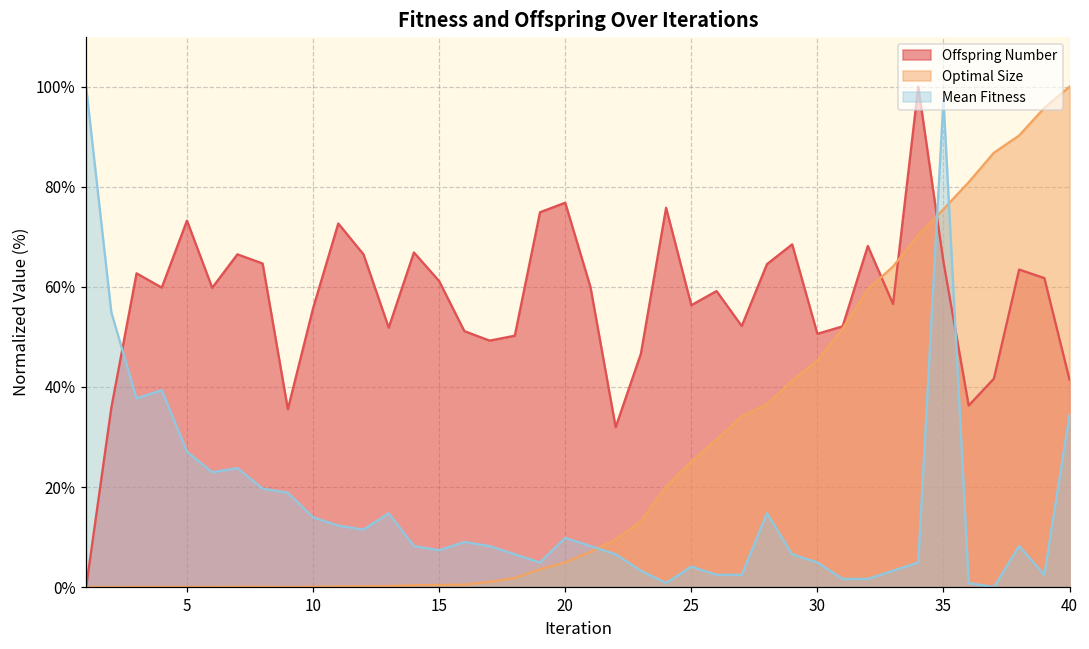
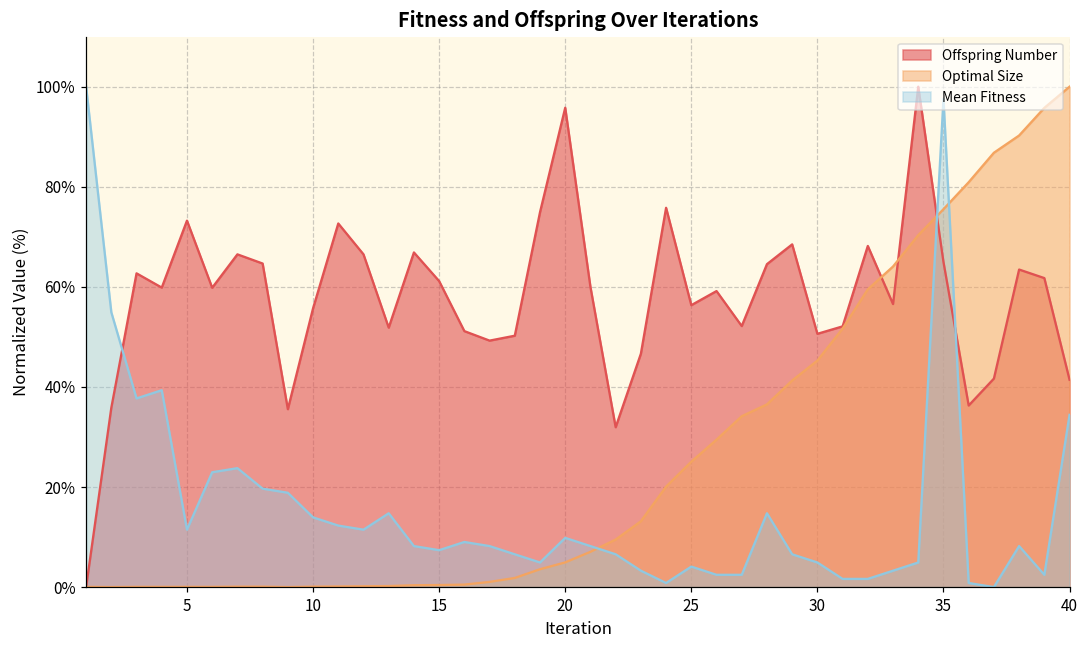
Mean Fitness, 5: 27% -> 11%
Offspring Number, 20: 77% -> 96%
